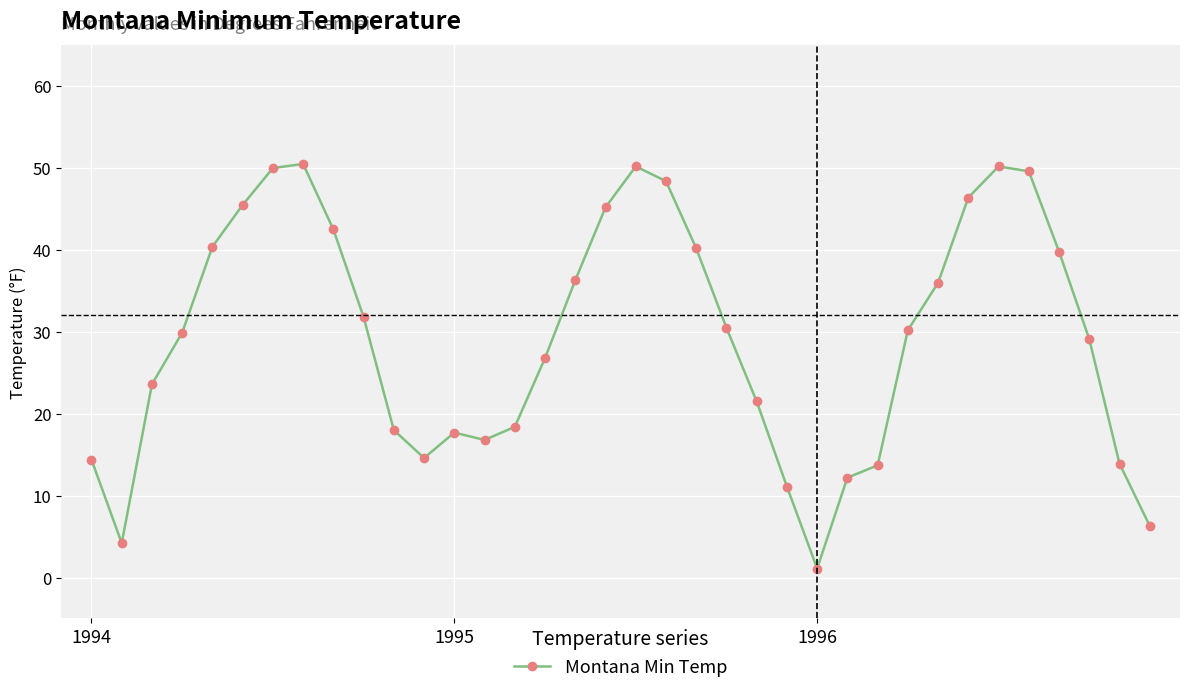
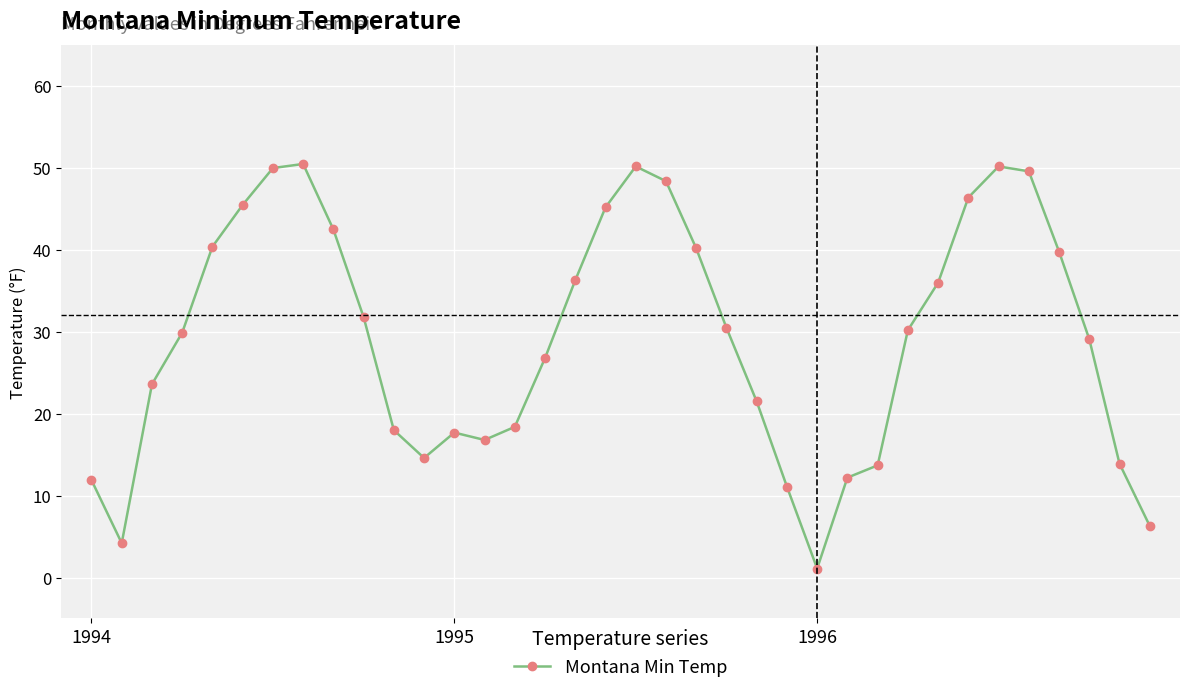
1994: 14 -> 12
